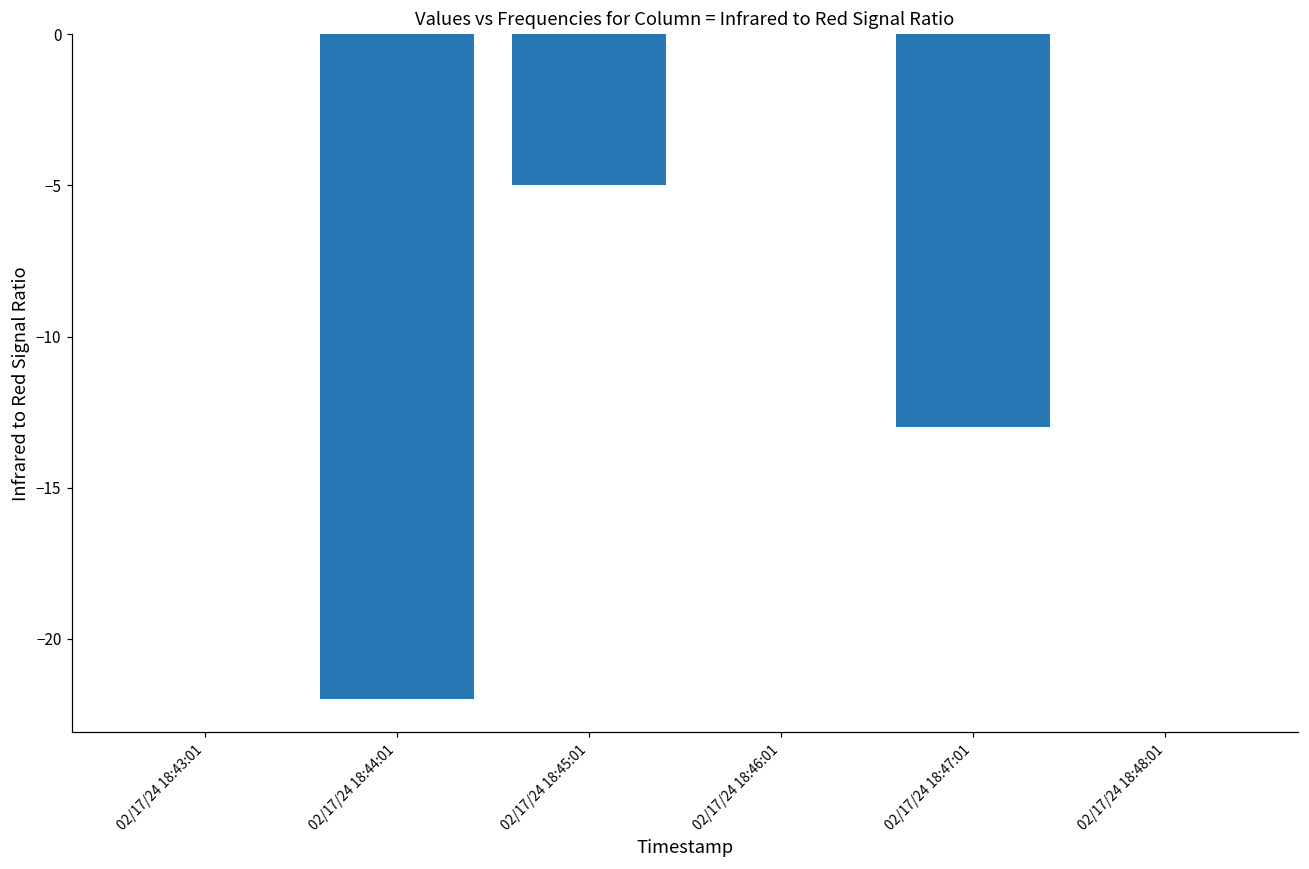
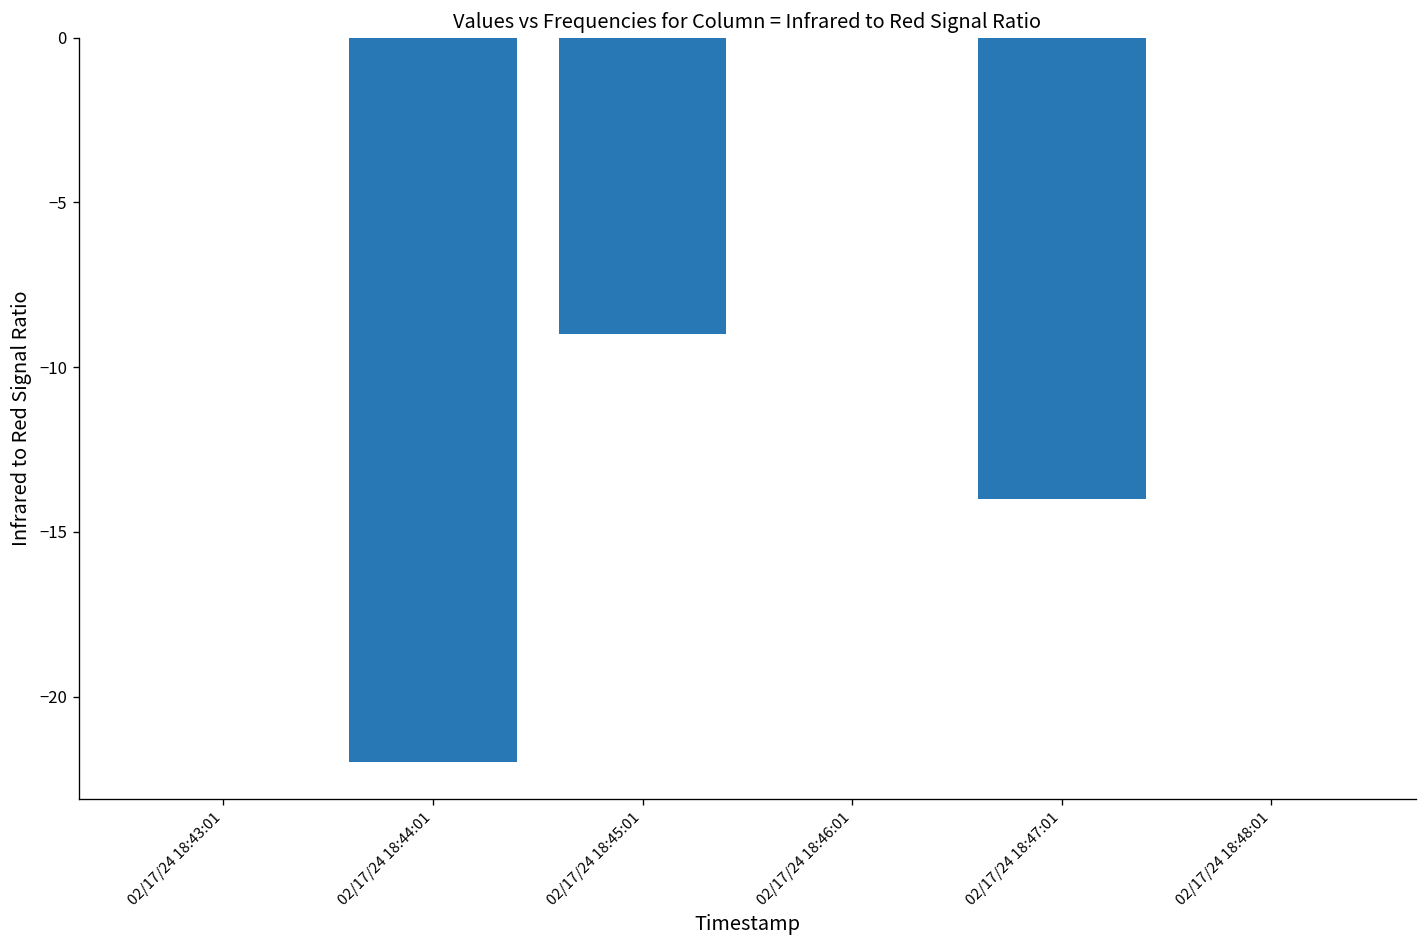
02/17/24 18:45:01: -5 -> -9
02/17/24 18:47:01: -13 -> -14
